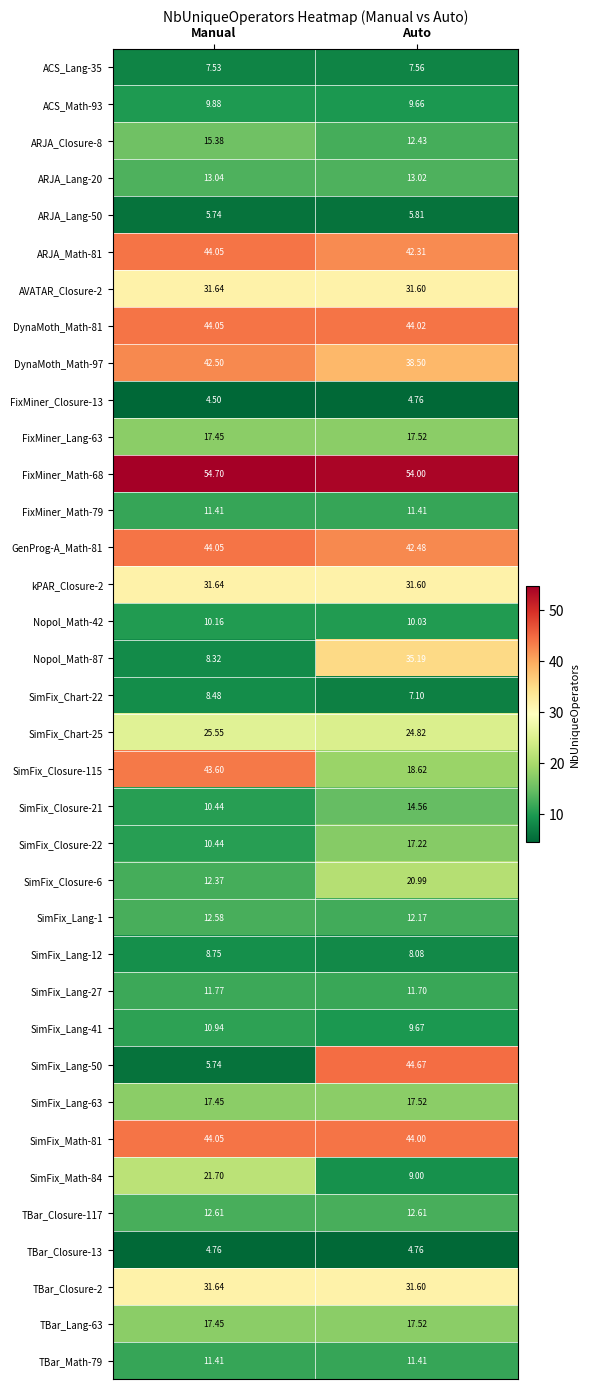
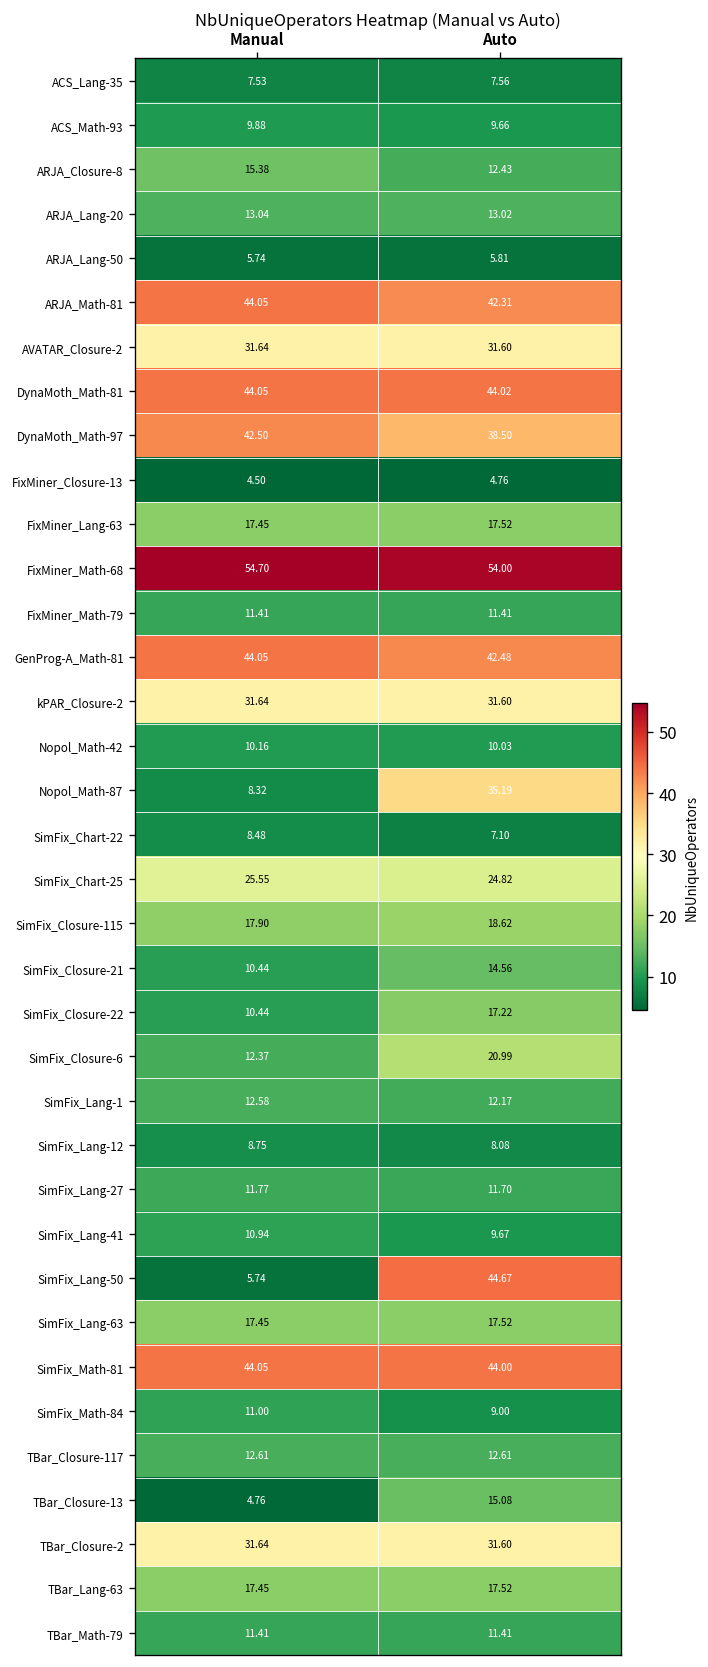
SimFix_Closure-115, Manual: 43.60 -> 17.90
SimFix_Math-84, Manual: 21.70 -> 11.00
TBar_Closure-13, Auto: 4.76 -> 15.08
